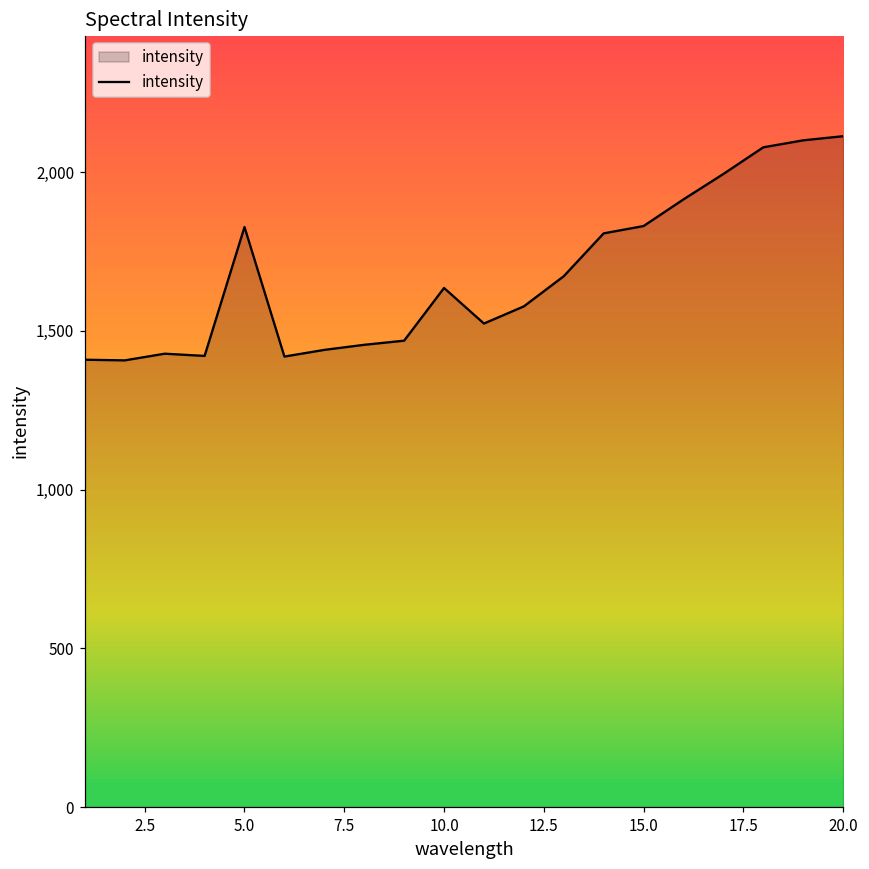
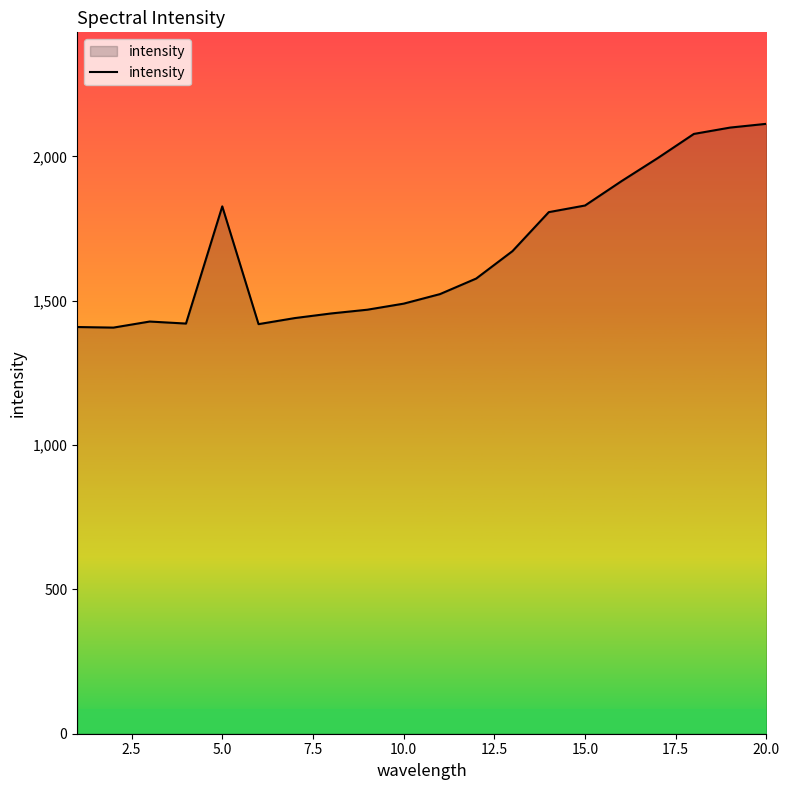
10.0: 1,640 -> 1,490
